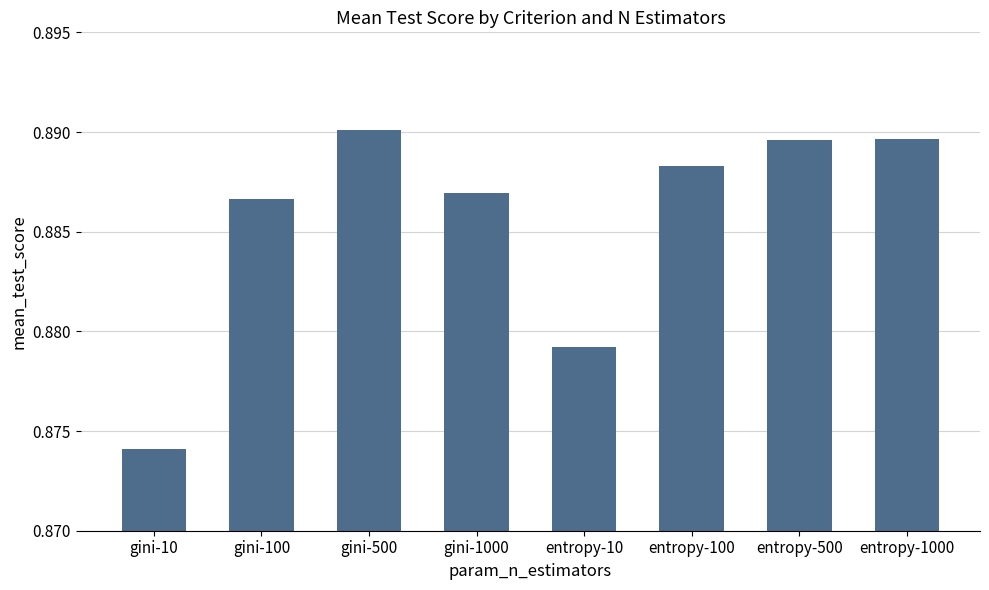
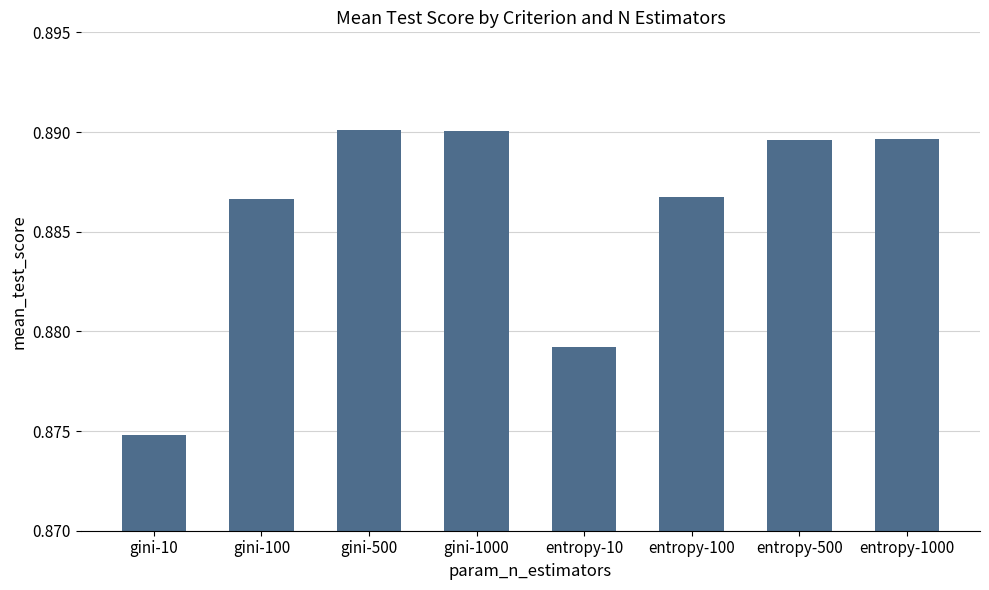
gini-10: 0.8741 -> 0.8748
gini-1000: 0.8869 -> 0.8900
entropy-100: 0.8883 -> 0.8867
